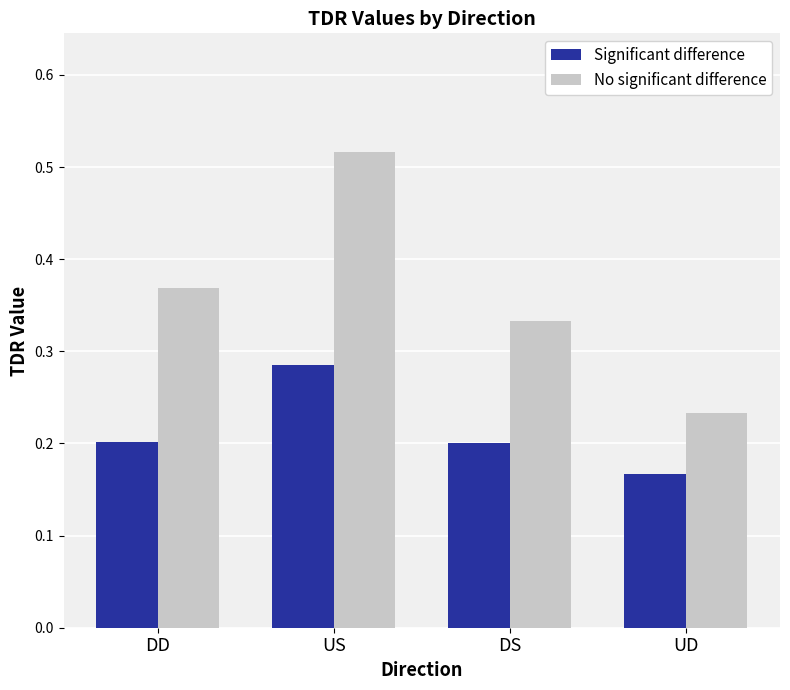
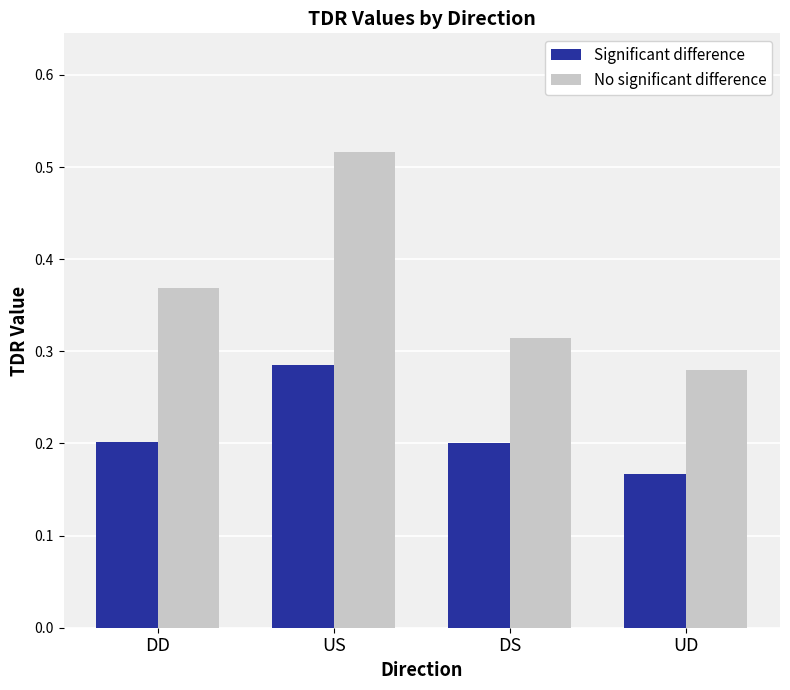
No significant difference, DS: 0.33 -> 0.31
No significant difference, UD: 0.23 -> 0.28
